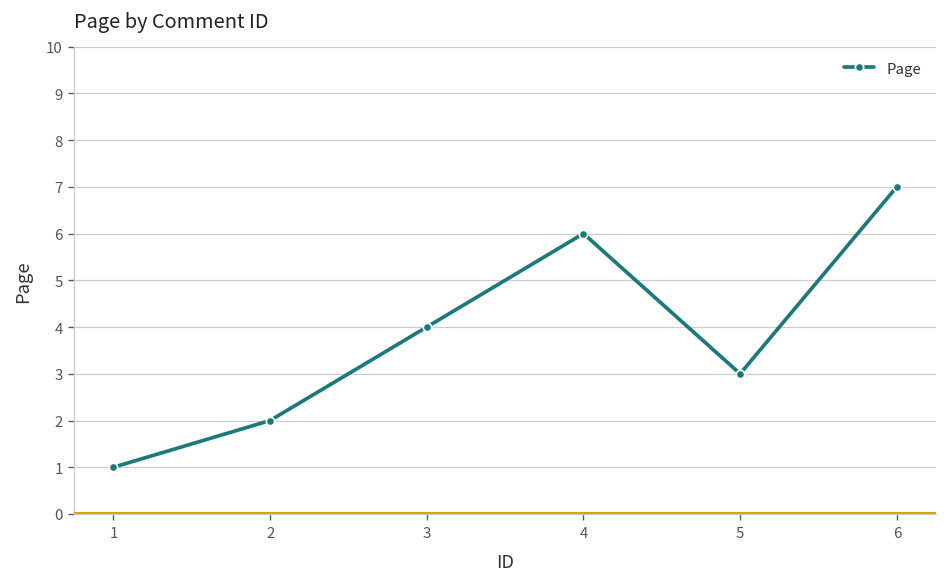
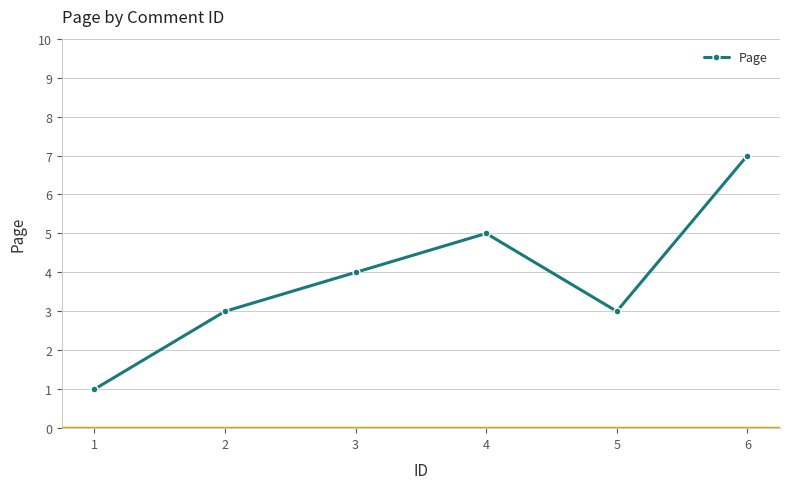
2: 2 -> 3
4: 6 -> 5
